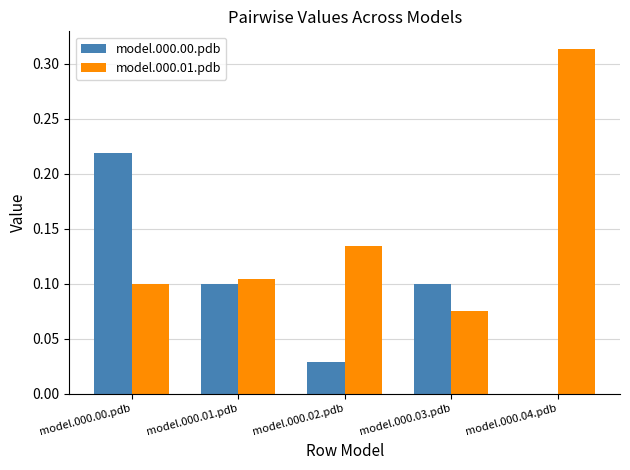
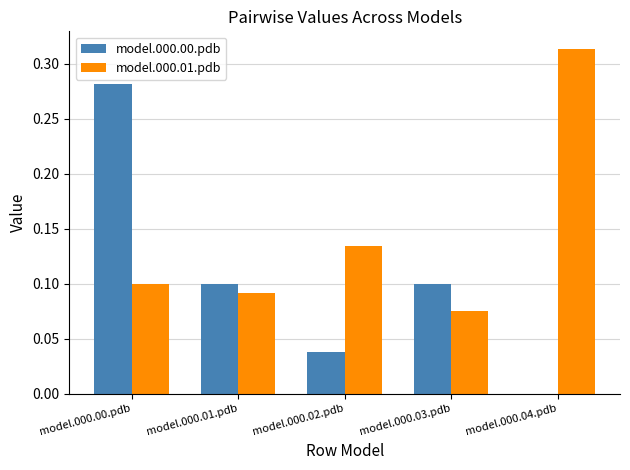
model.000.00.pdb, model.000.00.pdb: 0.219 -> 0.282
model.000.01.pdb, model.000.01.pdb: 0.104 -> 0.092
model.000.00.pdb, model.000.02.pdb: 0.029 -> 0.038
